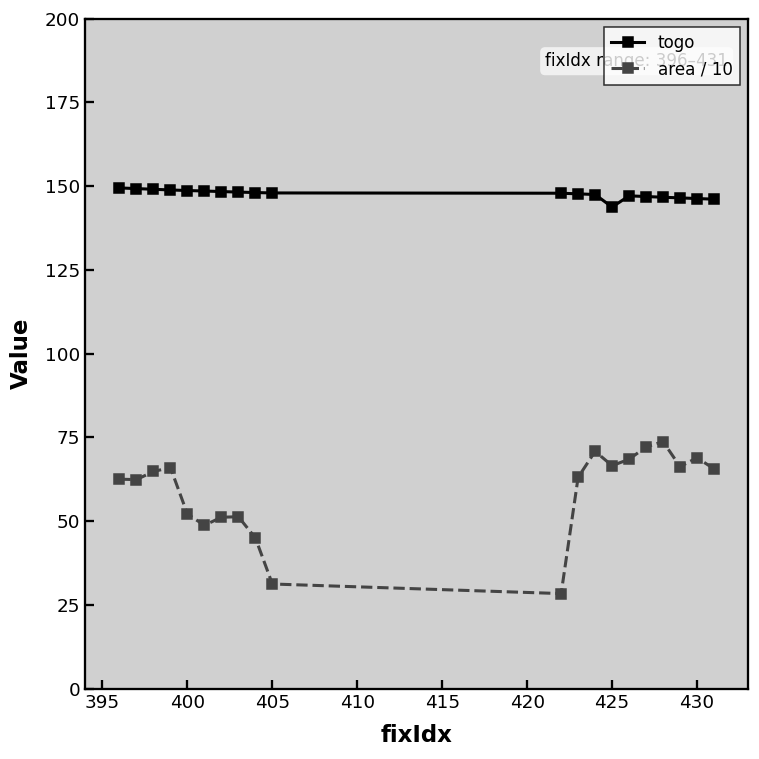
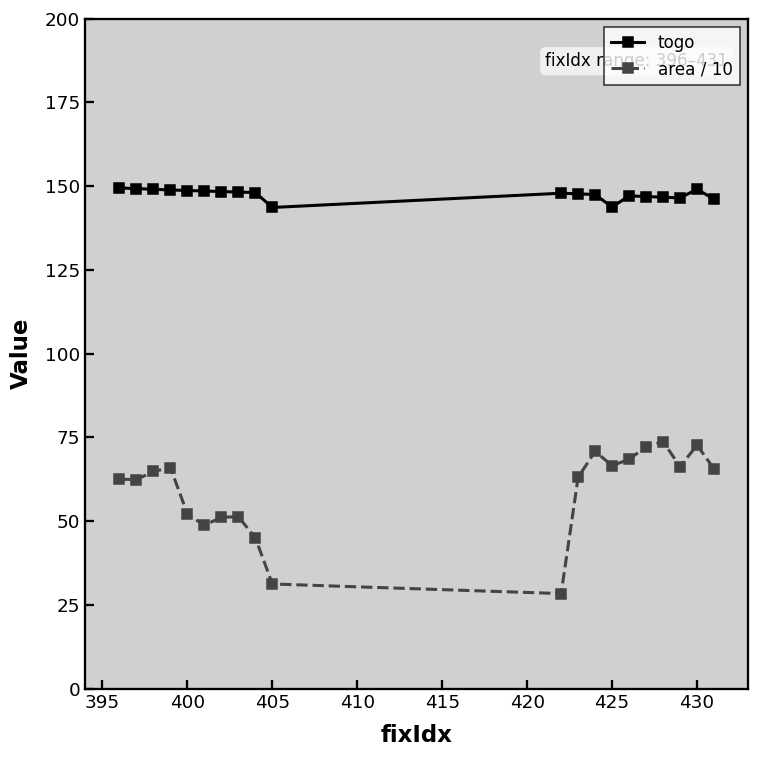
togo, 405: 148 -> 144
togo, 430: 146 -> 149
area / 10, 430: 69 -> 73
